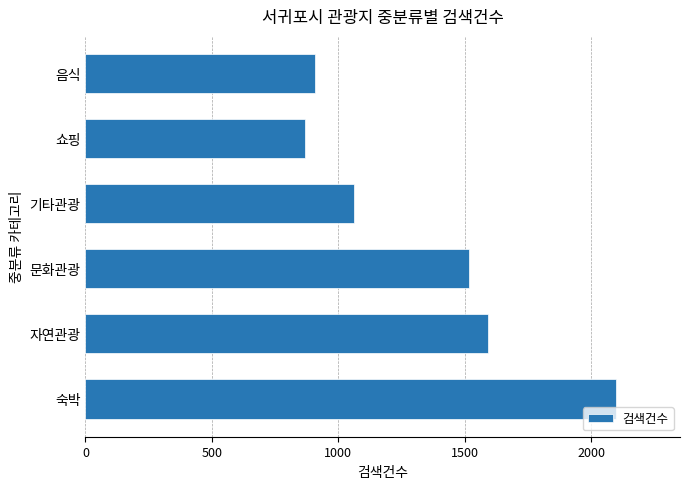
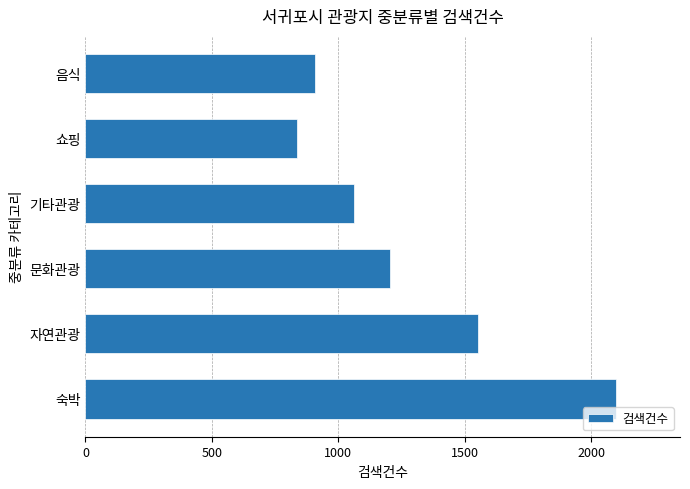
쇼핑: 870 -> 840
문화관광: 1520 -> 1200
자연관광: 1590 -> 1550
